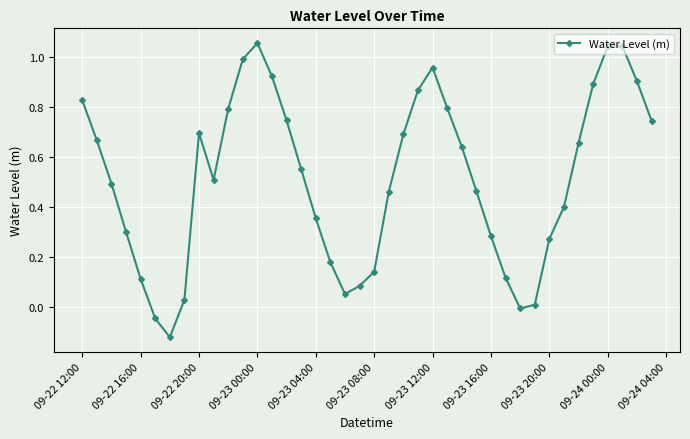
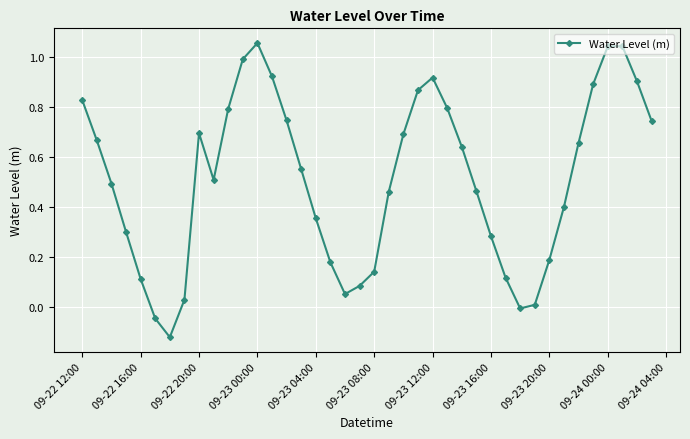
09-23 12:00: 0.96 -> 0.92
09-23 20:00: 0.27 -> 0.19
